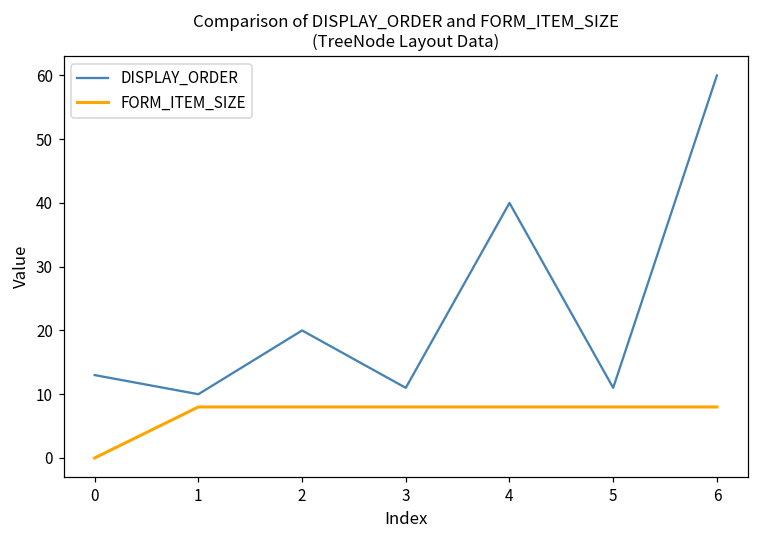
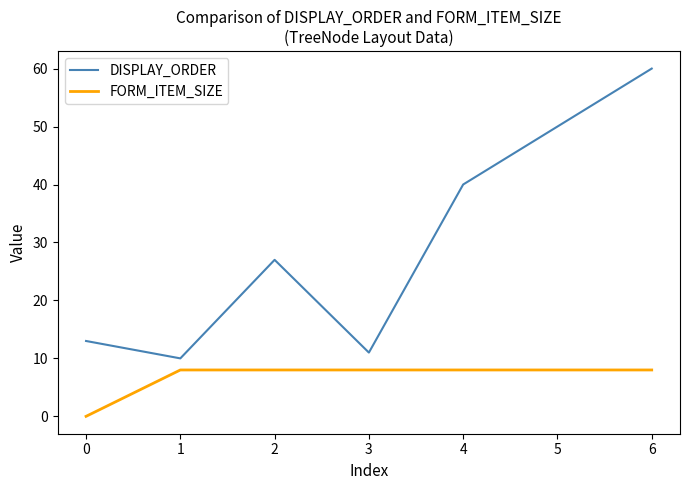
DISPLAY_ORDER, 2: 20 -> 27
DISPLAY_ORDER, 5: 11 -> 50
